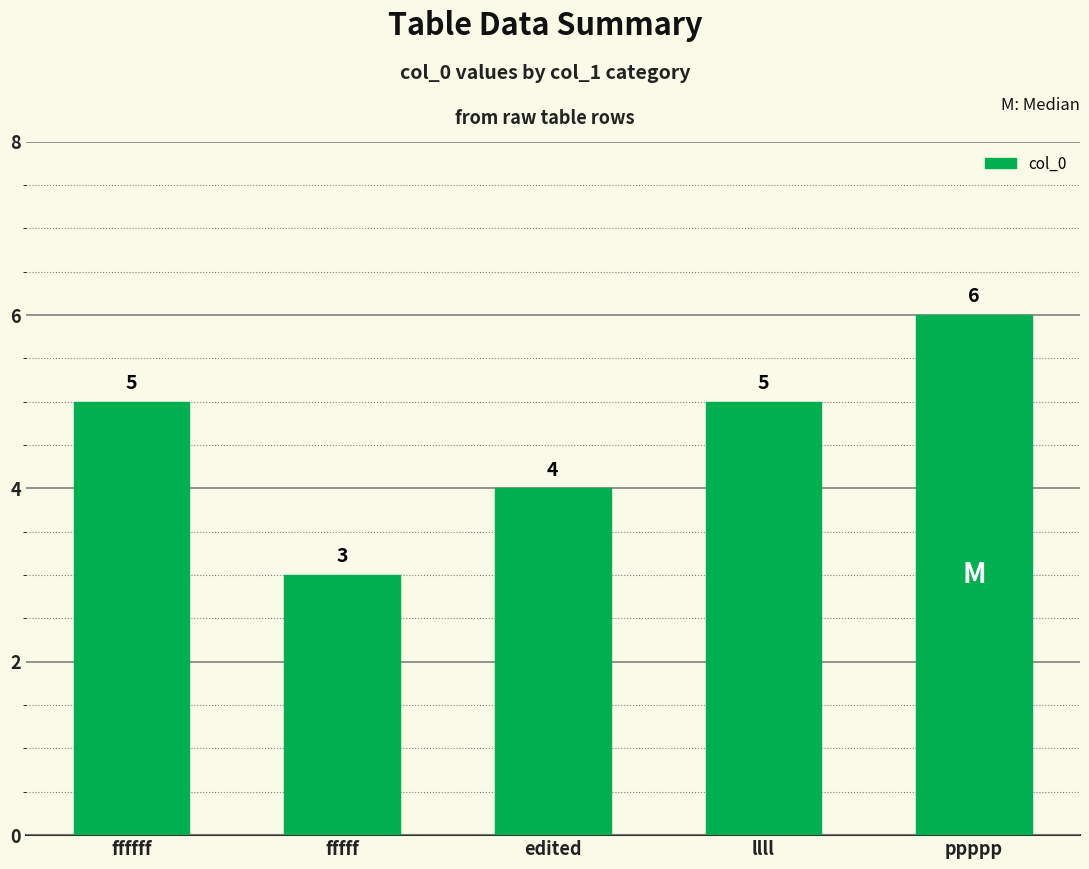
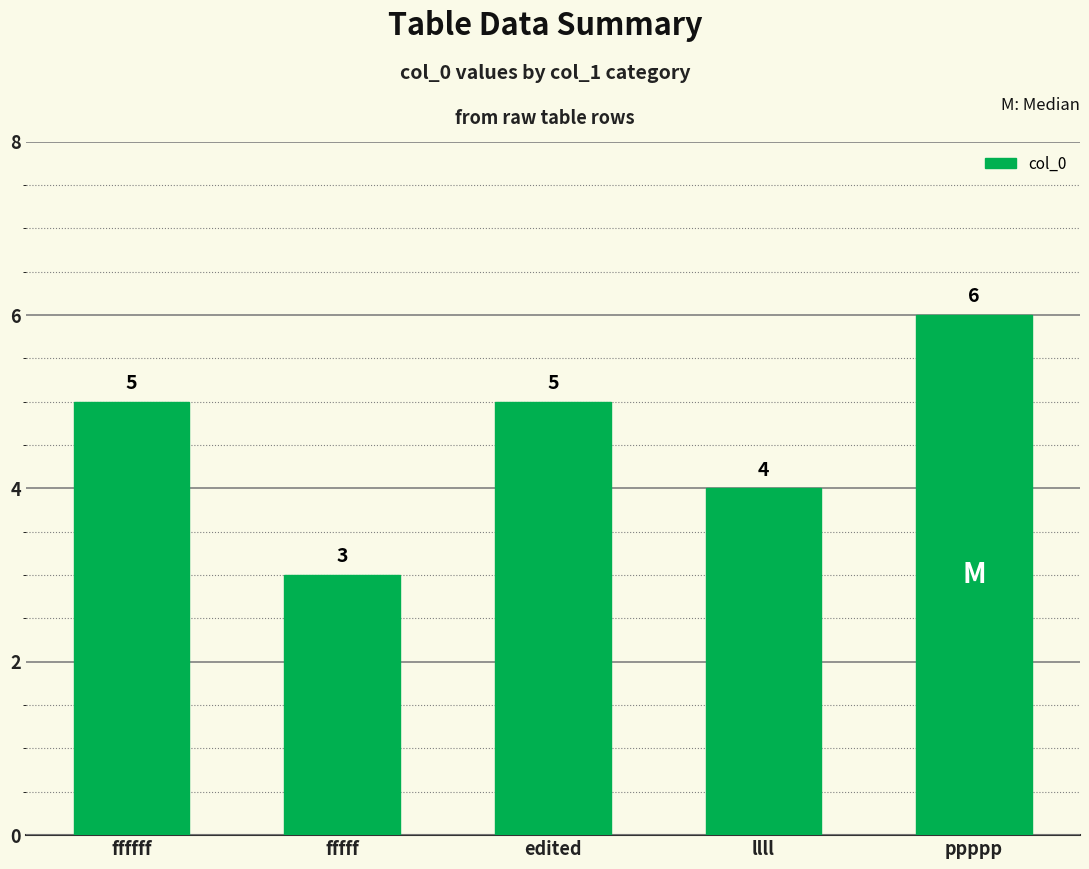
edited: 4 -> 5
llll: 5 -> 4
